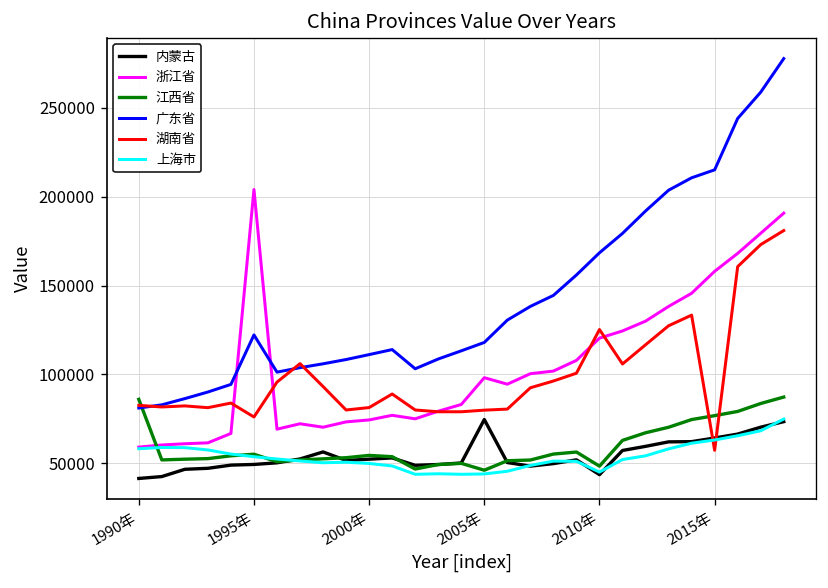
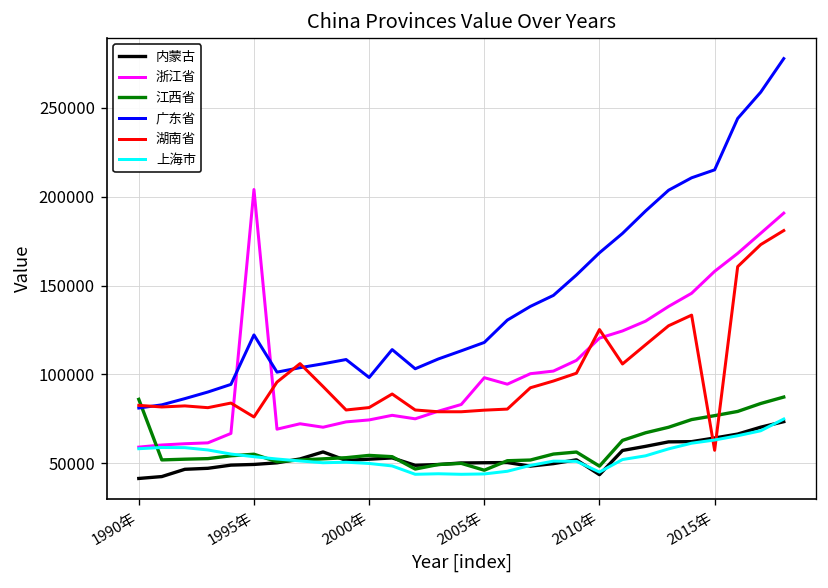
广东省, 2000年: 111000 -> 98000
内蒙古, 2005年: 75000 -> 50000
